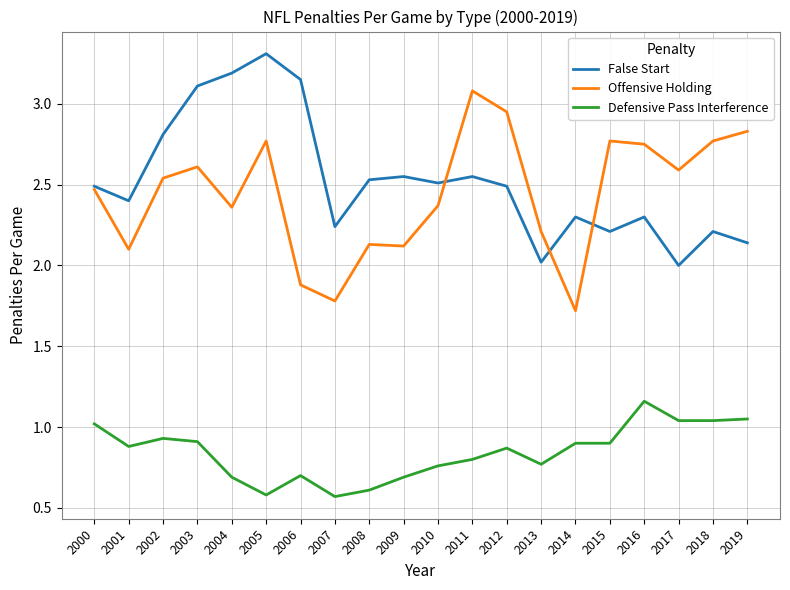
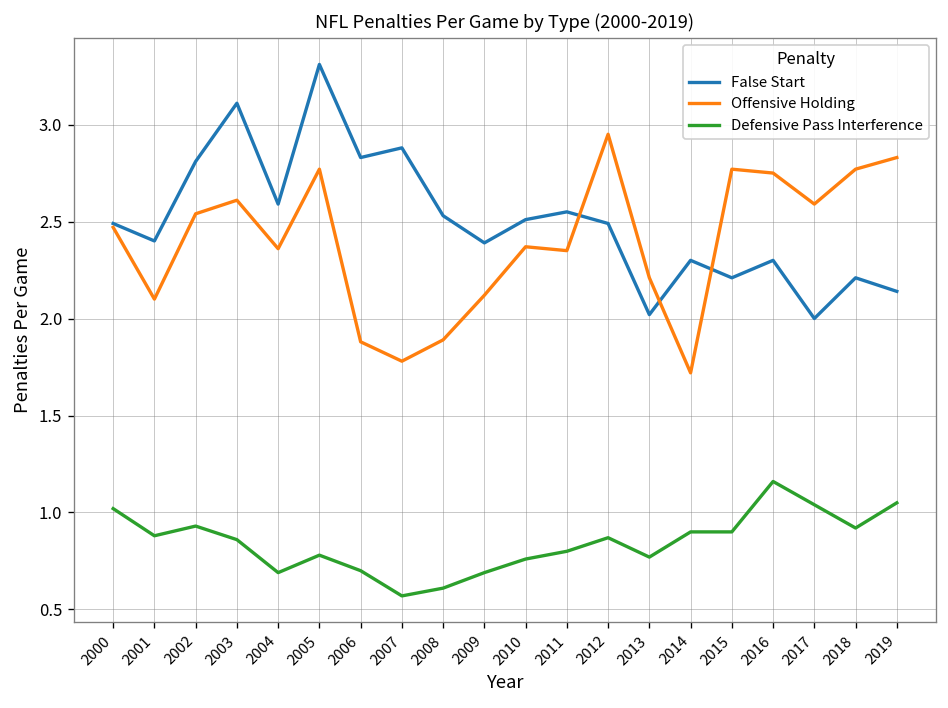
Defensive Pass Interference, 2003: 0.91 -> 0.86
False Start, 2004: 3.19 -> 2.59
Defensive Pass Interference, 2005: 0.58 -> 0.78
False Start, 2006: 3.15 -> 2.83
False Start, 2007: 2.24 -> 2.88
Offensive Holding, 2008: 2.13 -> 1.89
False Start, 2009: 2.55 -> 2.39
Offensive Holding, 2011: 3.08 -> 2.35
Defensive Pass Interference, 2018: 1.04 -> 0.92
